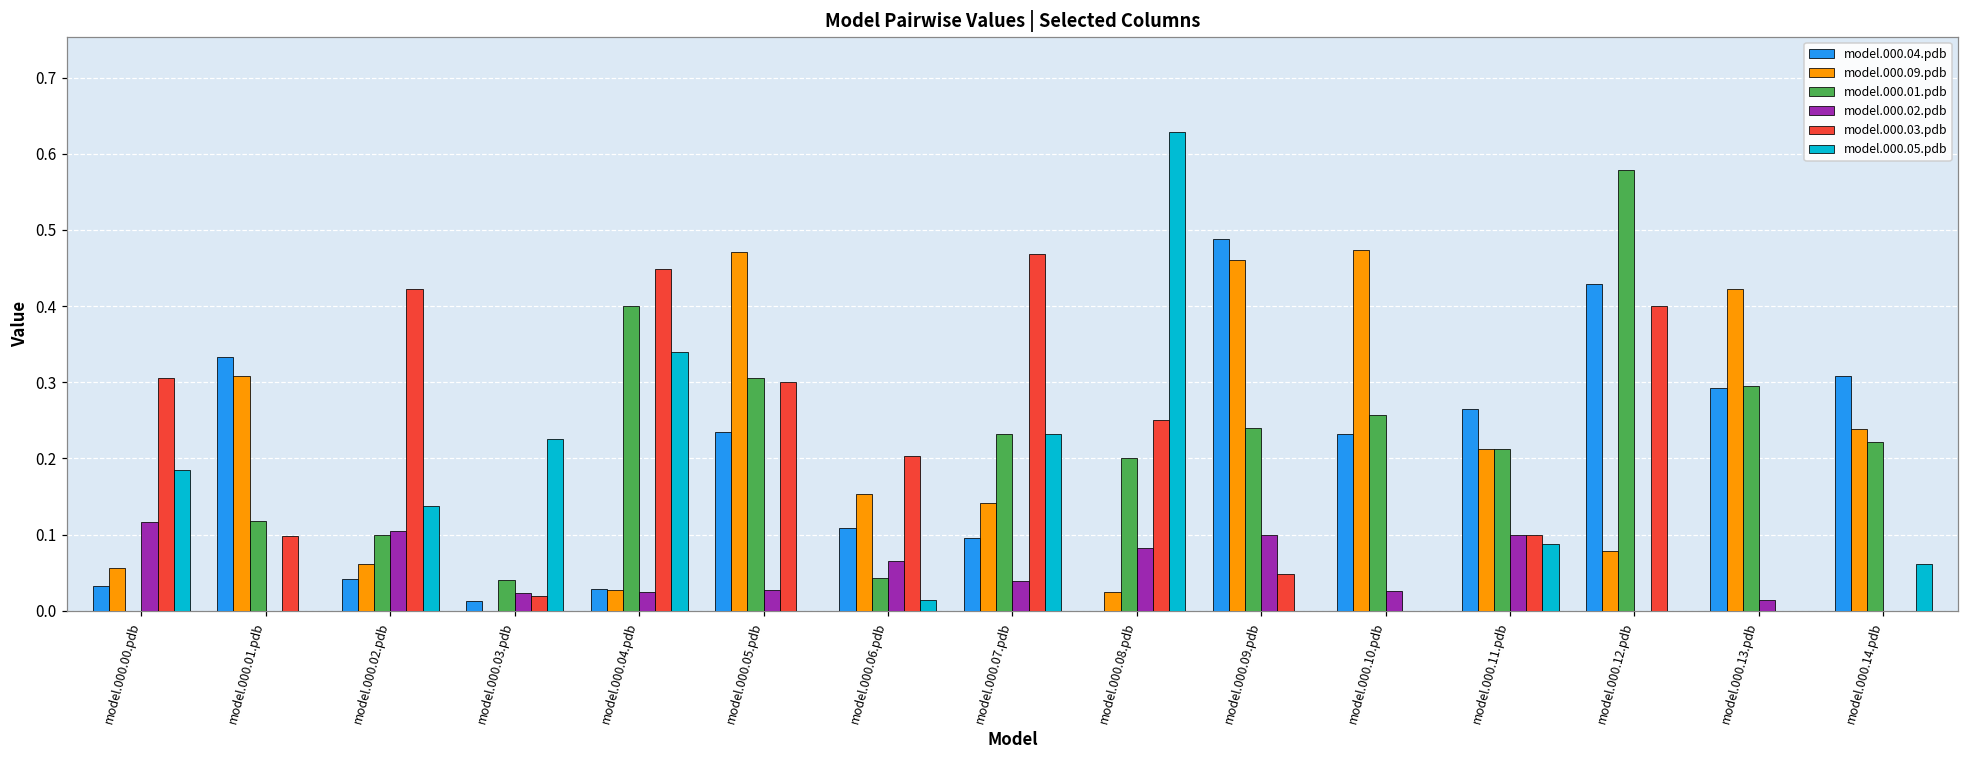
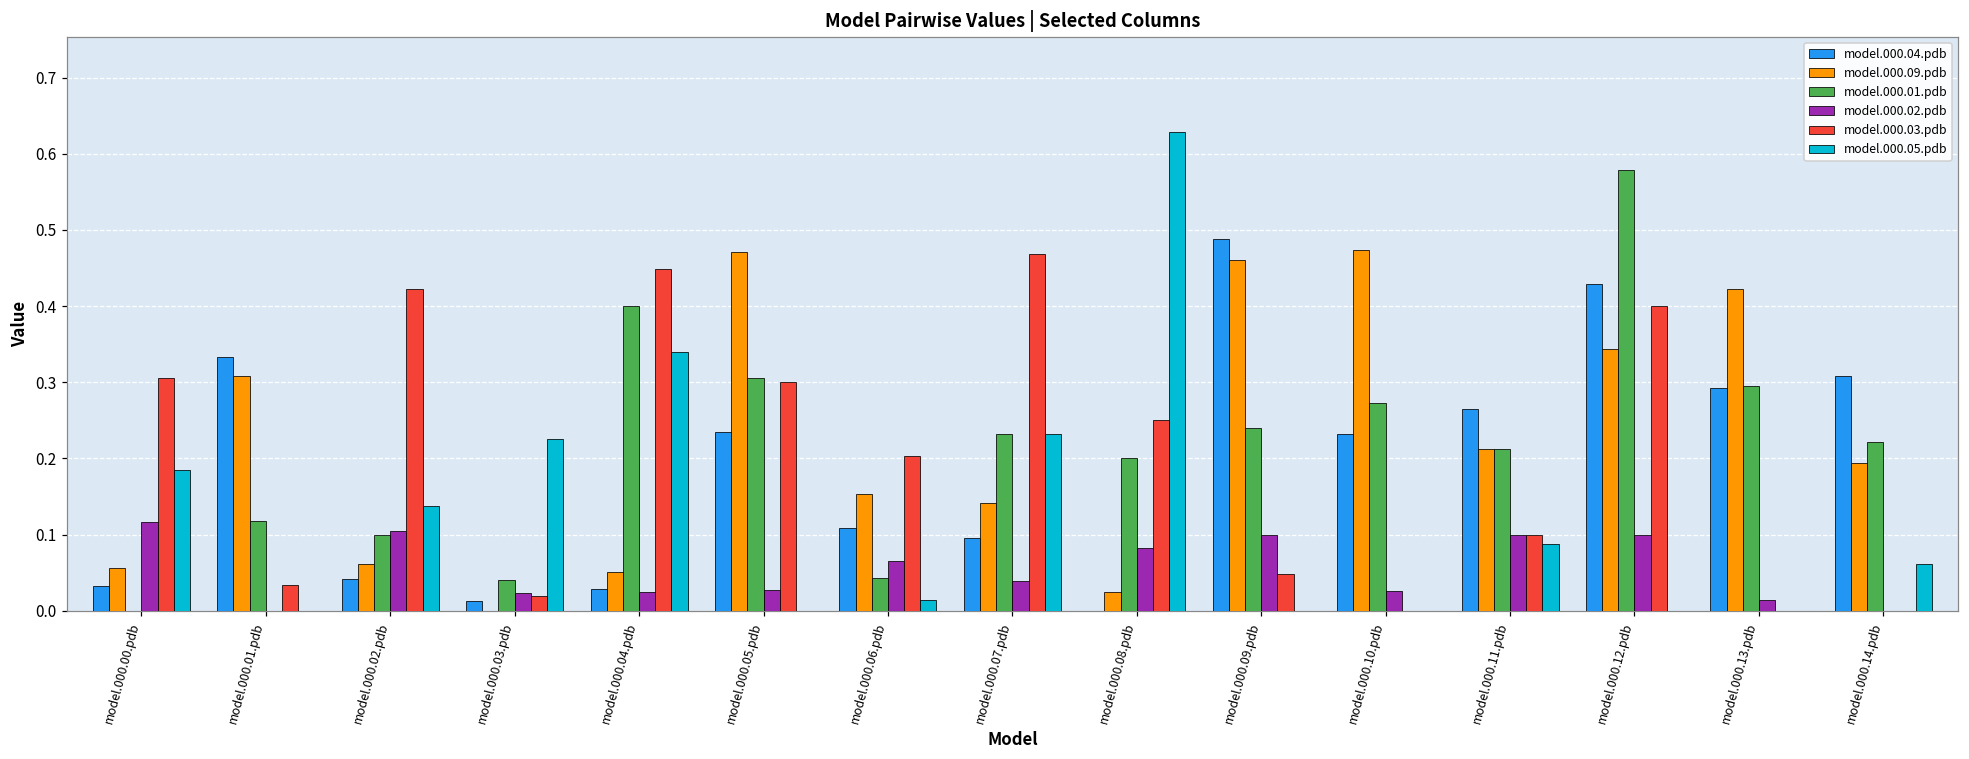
model.000.03.pdb, model.000.01.pdb: 0.10 -> 0.03
model.000.09.pdb, model.000.04.pdb: 0.03 -> 0.05
model.000.01.pdb, model.000.10.pdb: 0.26 -> 0.27
model.000.09.pdb, model.000.12.pdb: 0.08 -> 0.34
model.000.02.pdb, model.000.12.pdb: 0.0 -> 0.1
model.000.09.pdb, model.000.14.pdb: 0.24 -> 0.19
